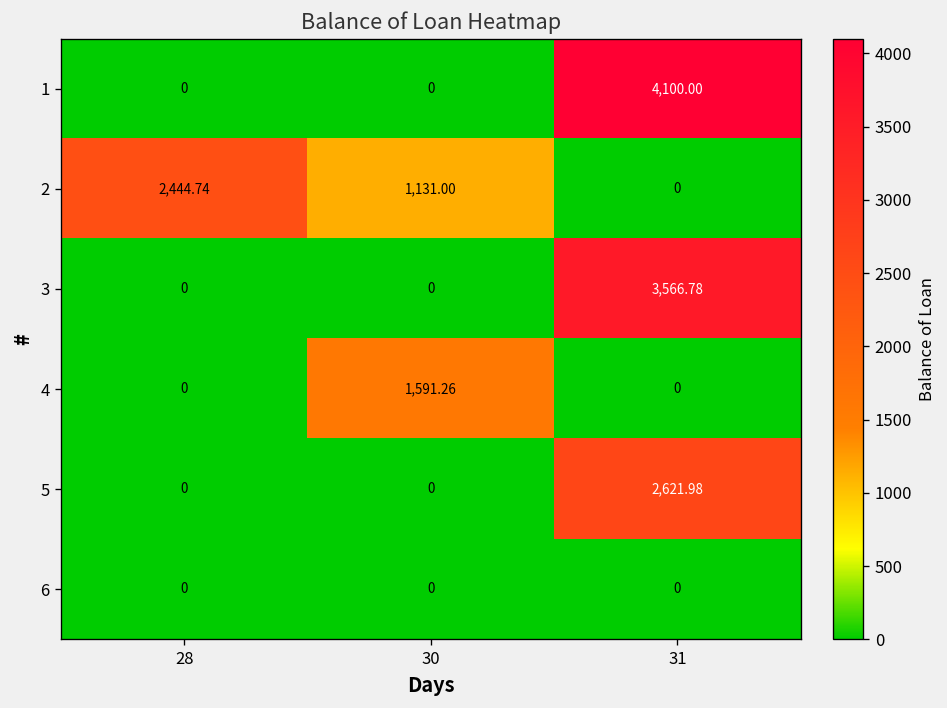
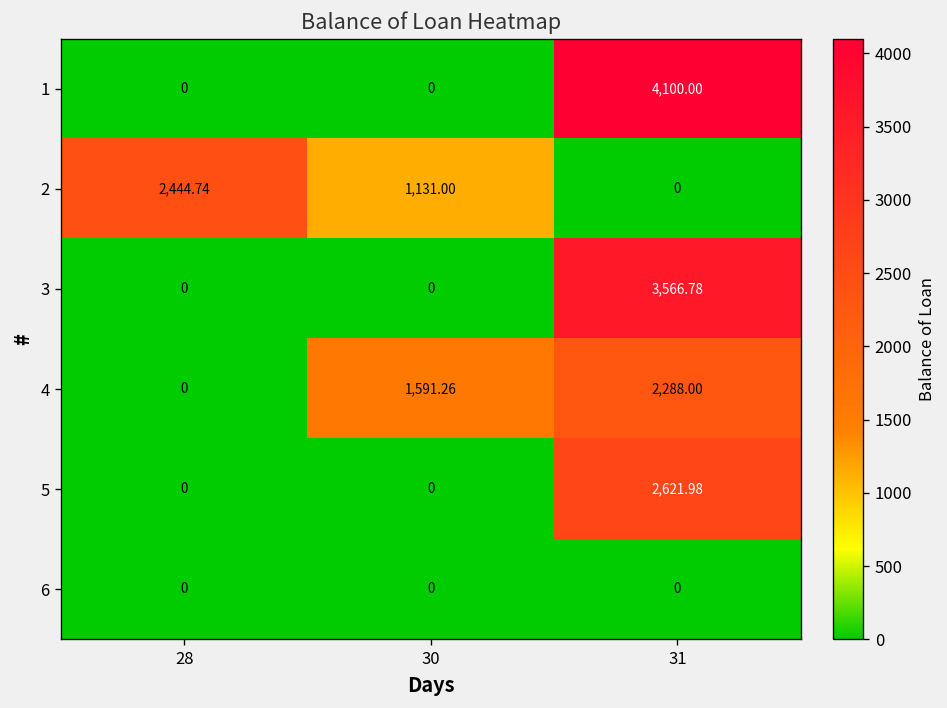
4, 31: 0 -> 2,288.00
